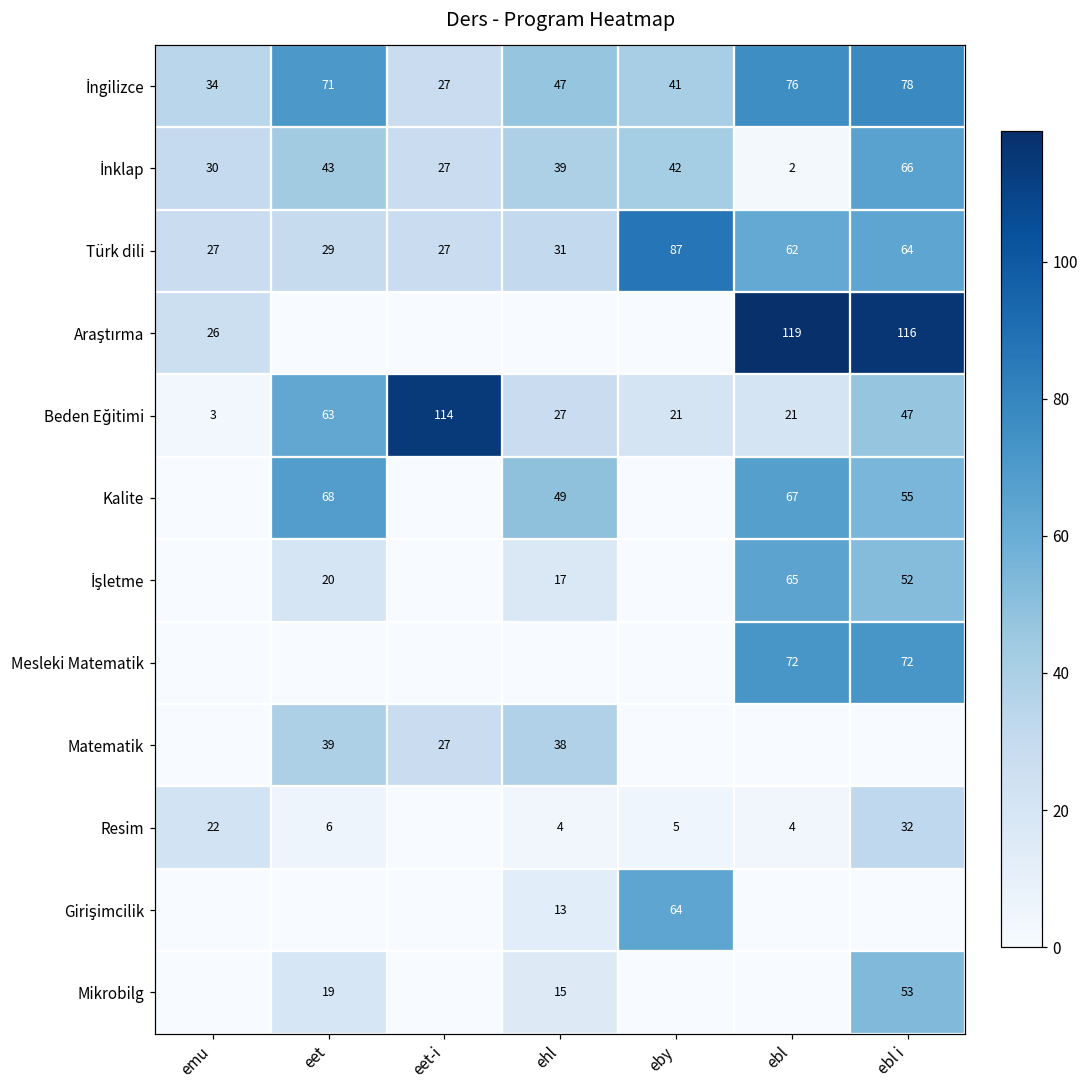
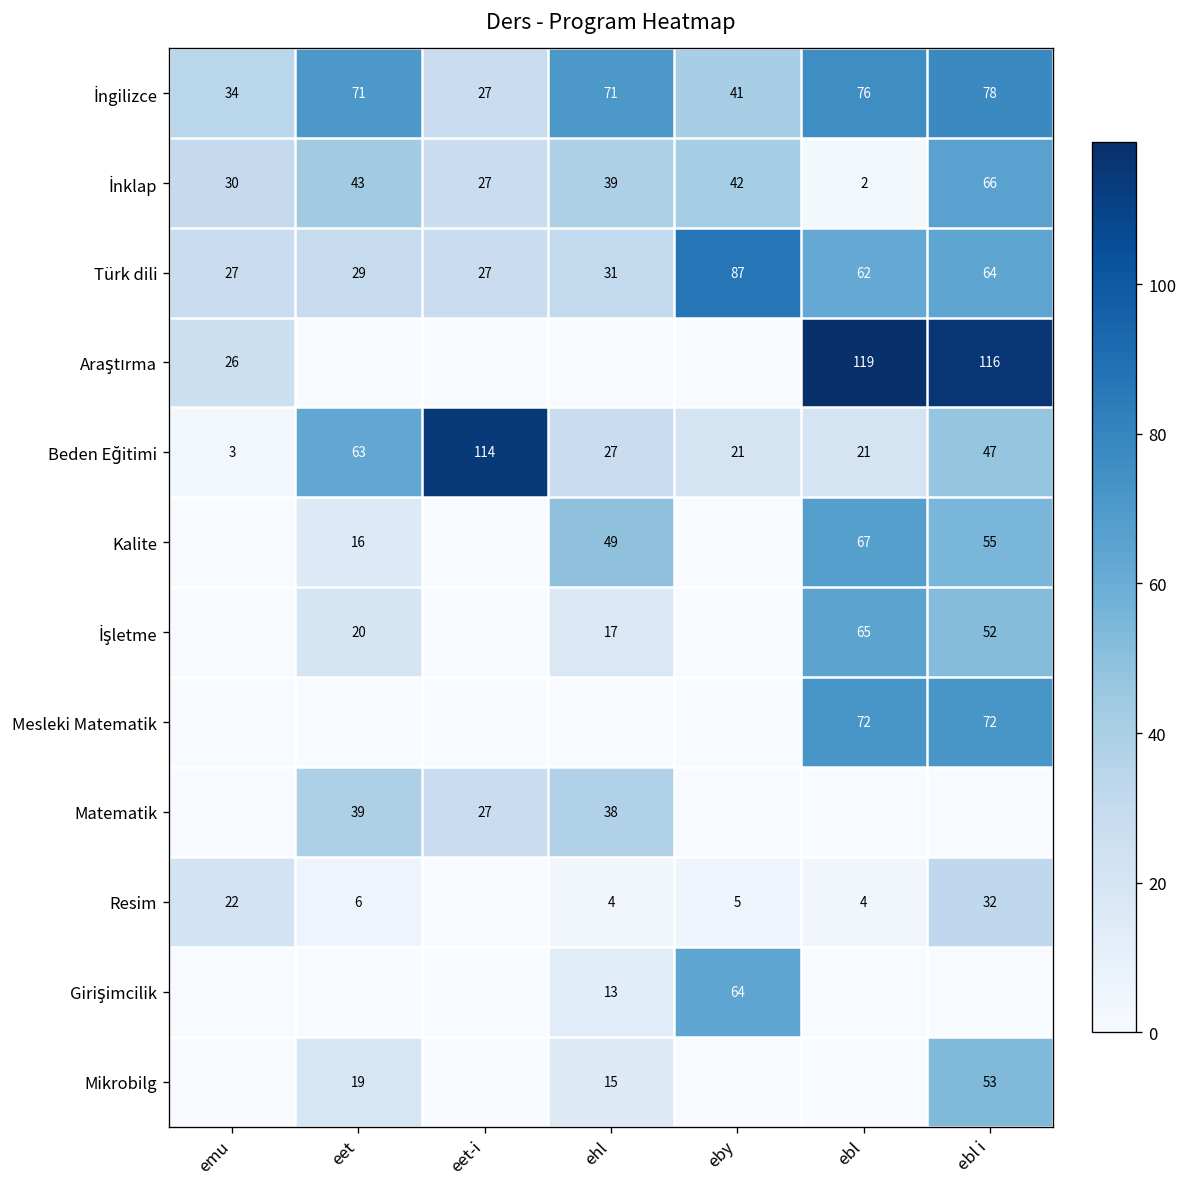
İngilizce, ehl: 47 -> 71
Kalite, eet: 68 -> 16
